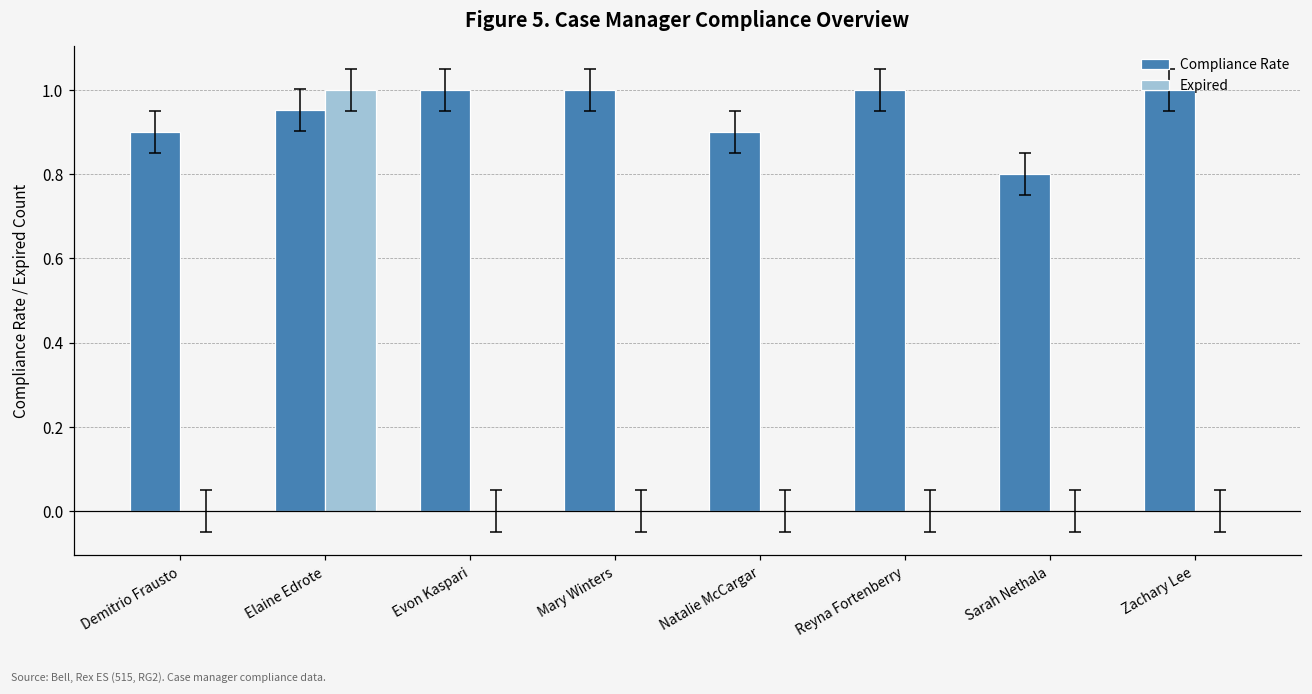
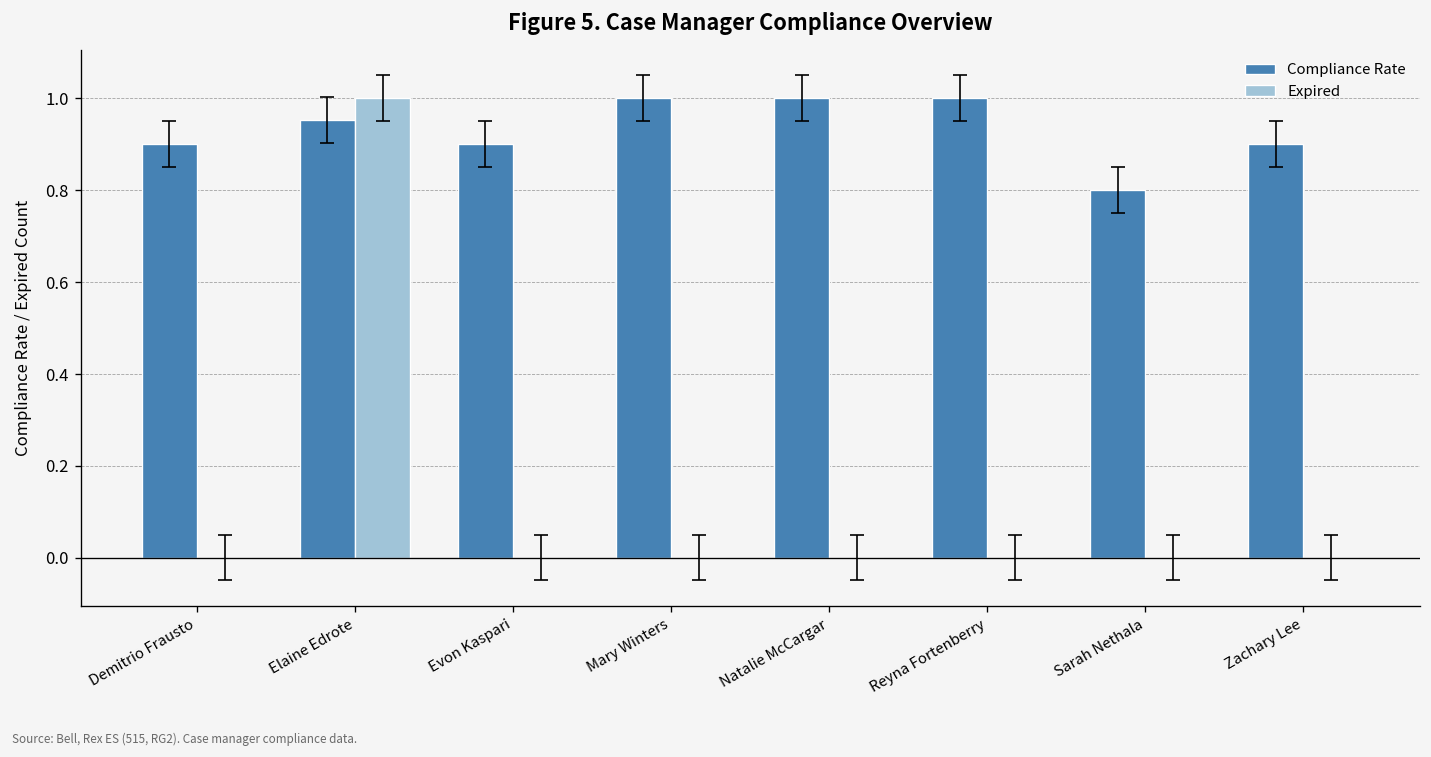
Compliance Rate, Evon Kaspari: 1.0 -> 0.9
Compliance Rate, Natalie McCargar: 0.9 -> 1.0
Compliance Rate, Zachary Lee: 1.0 -> 0.9
